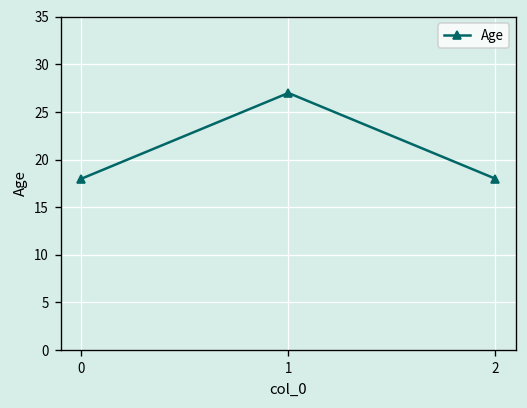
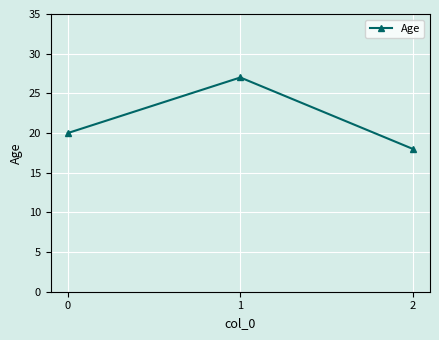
0: 18 -> 20
